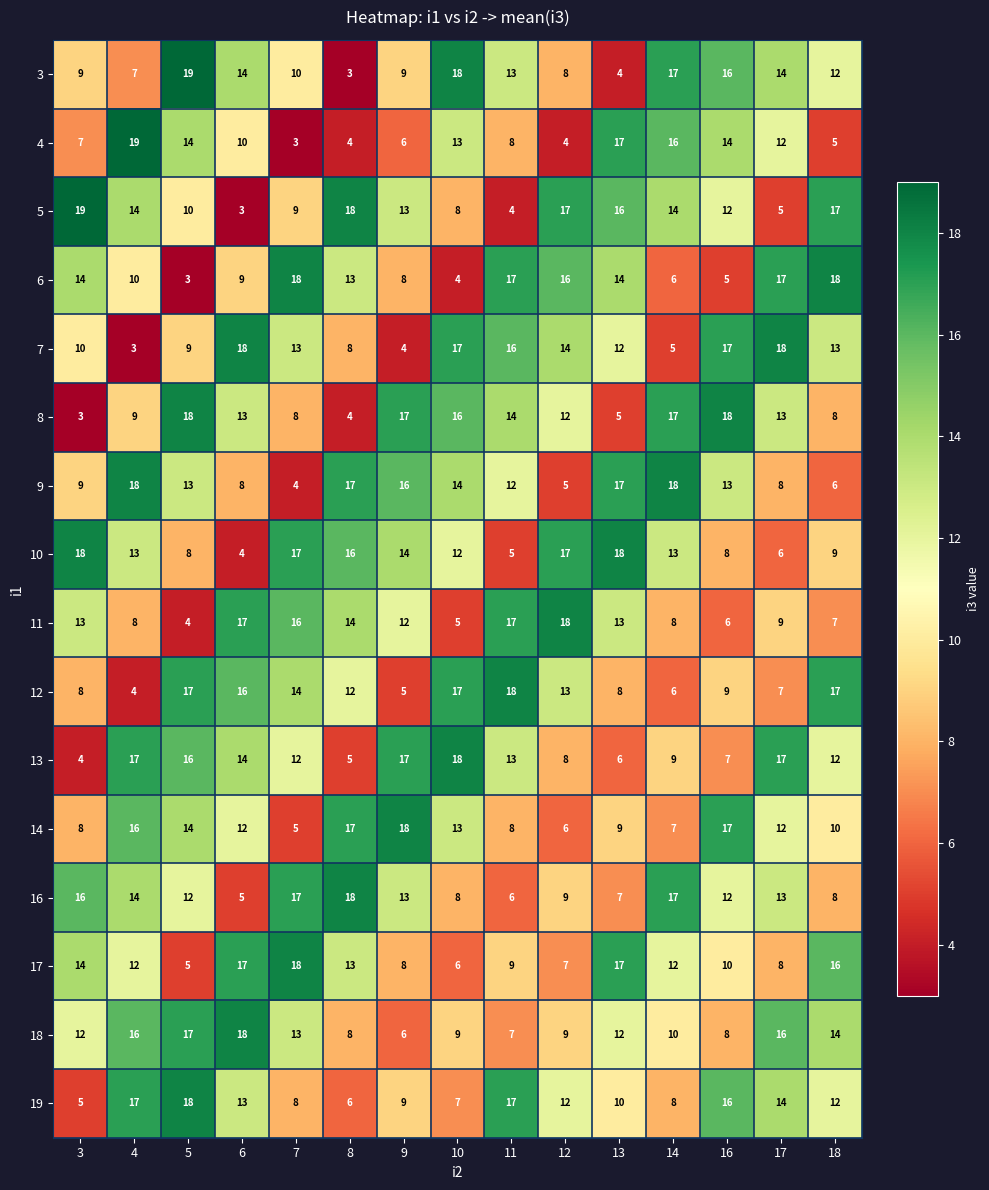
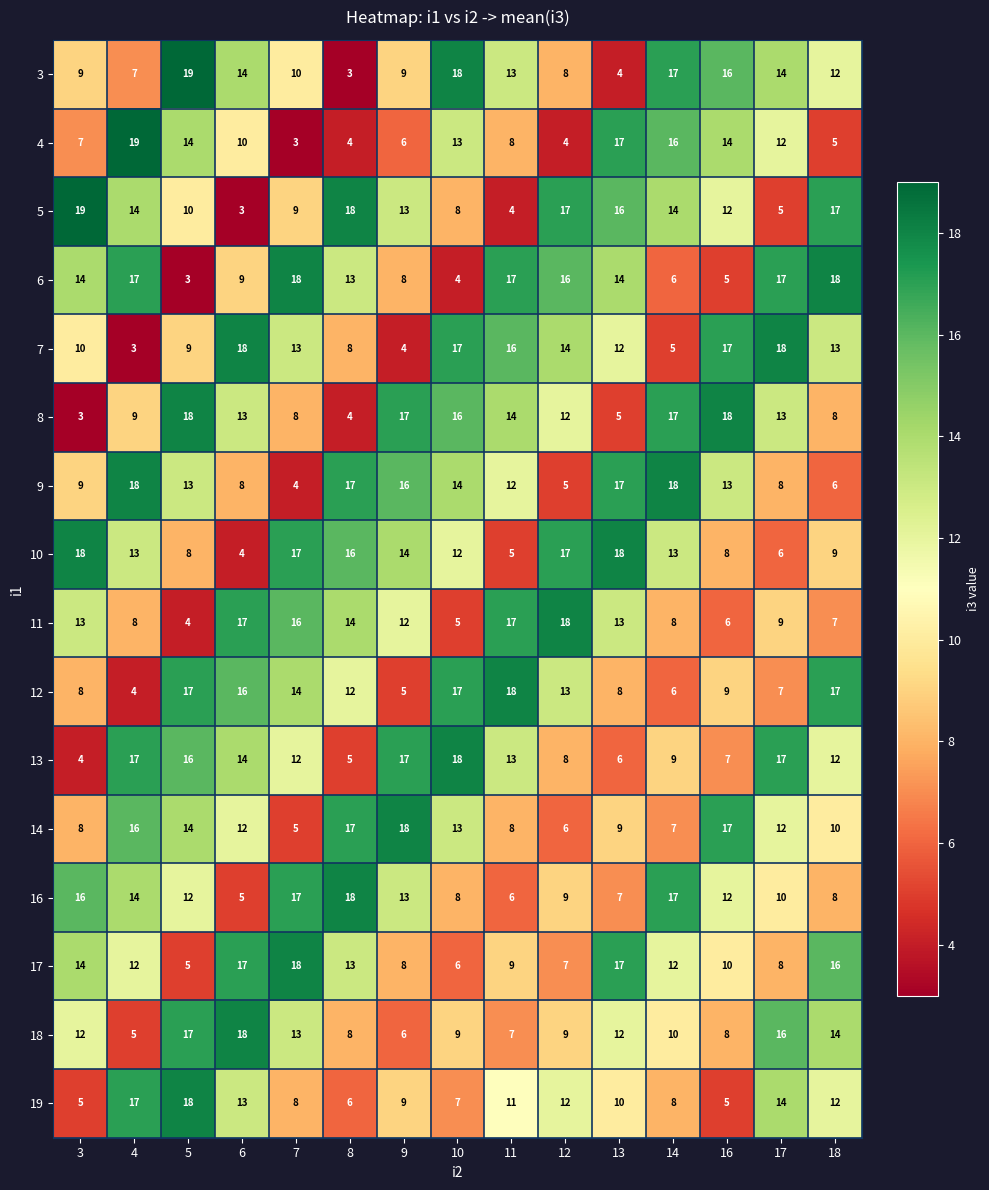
6, 4: 10 -> 17
16, 17: 13 -> 10
18, 4: 16 -> 5
19, 11: 17 -> 11
19, 16: 16 -> 5
